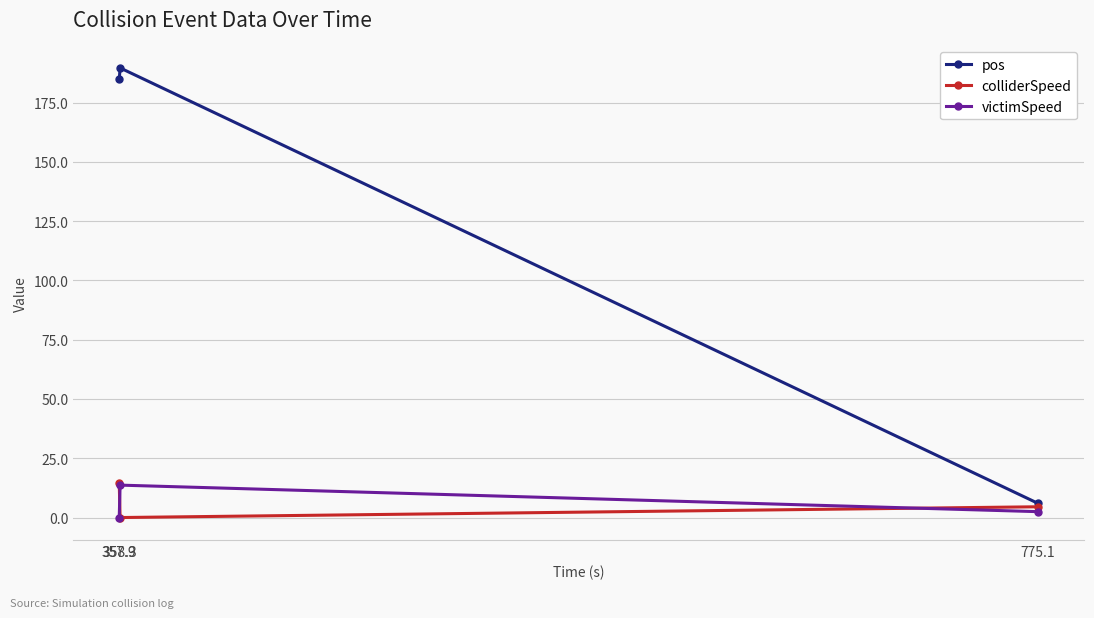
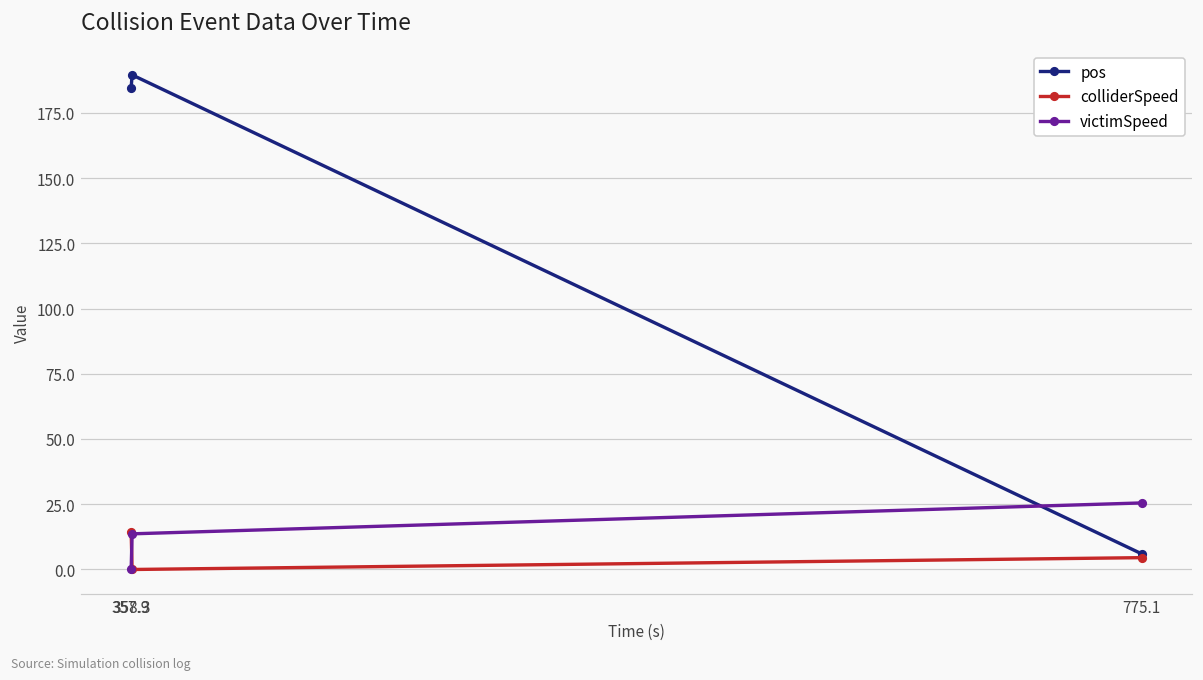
victimSpeed, 775.1: 2 -> 26
